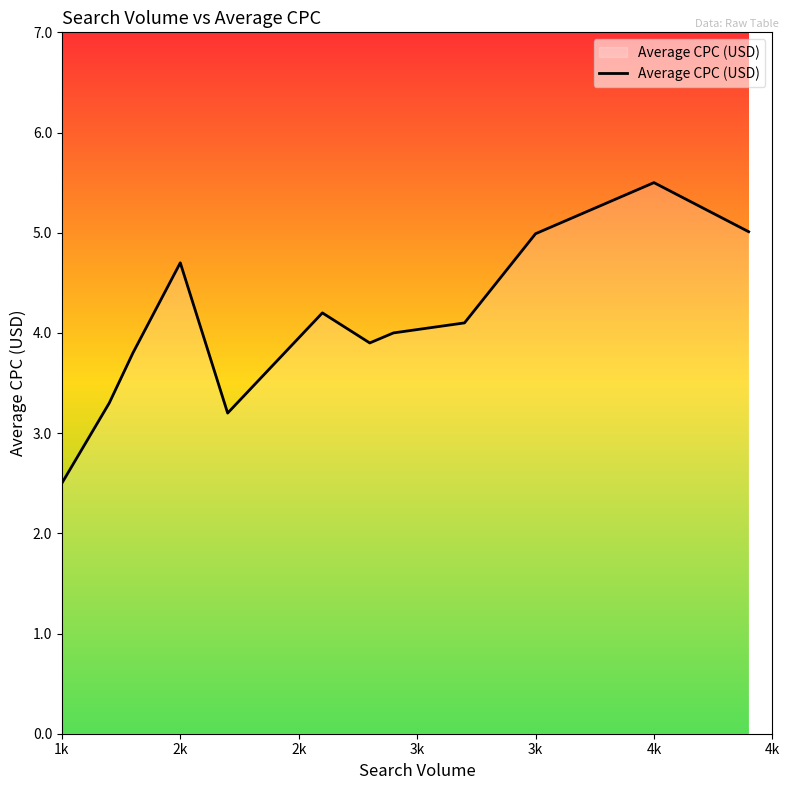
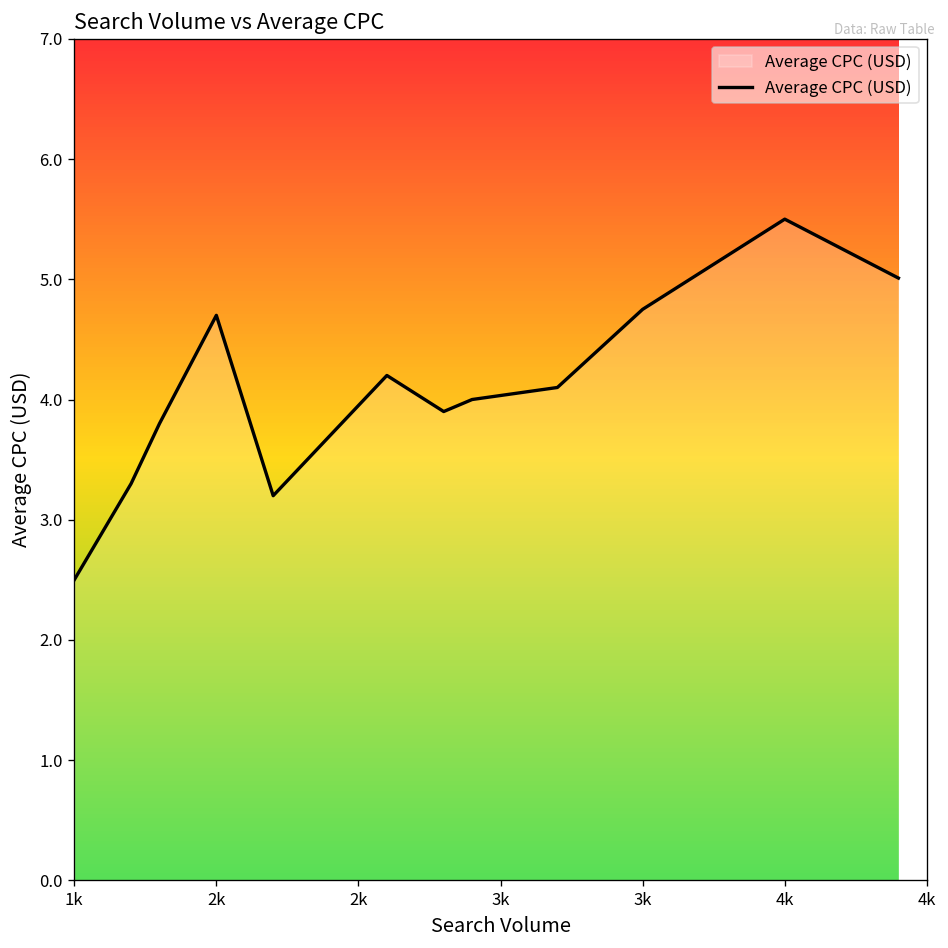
3k: 4.99 -> 4.75
